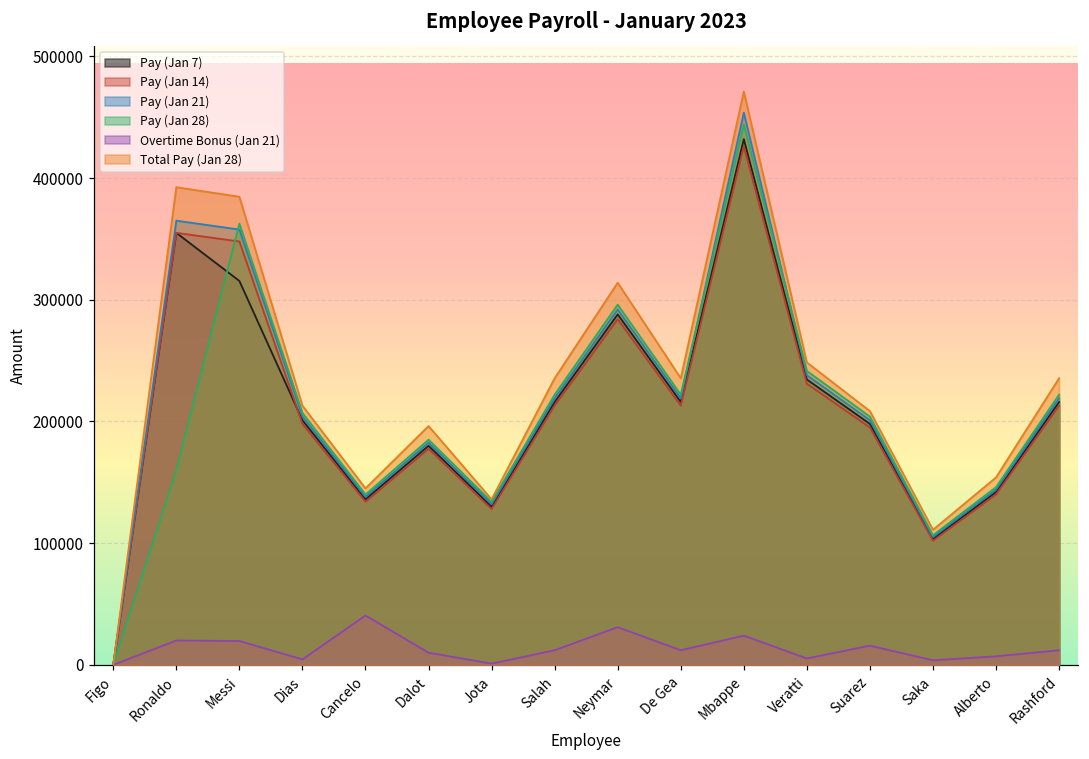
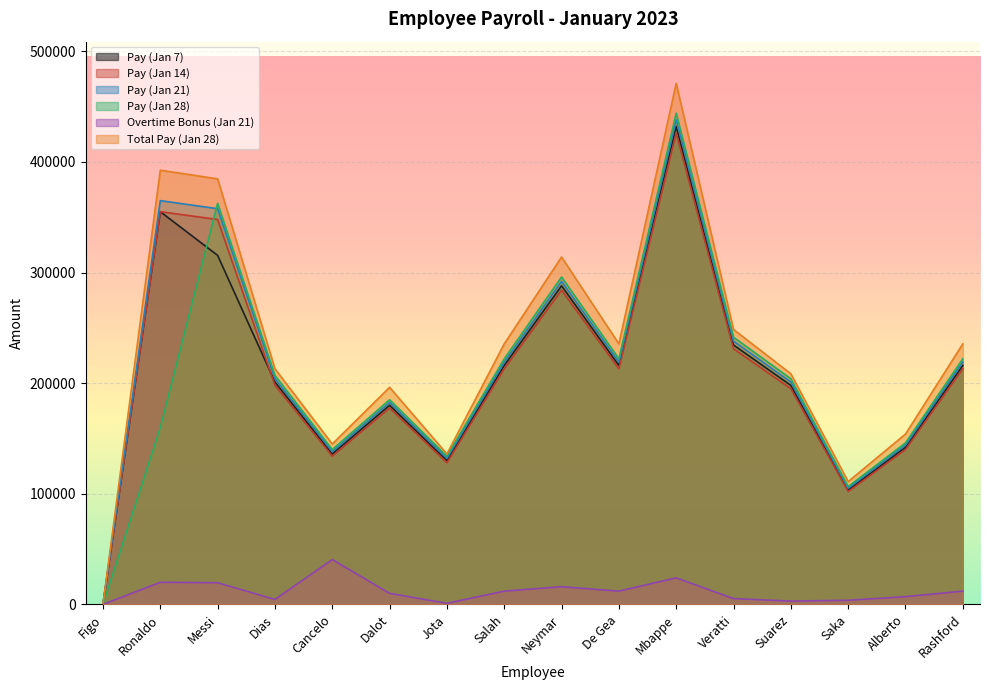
Overtime Bonus (Jan 21), Neymar: 31000 -> 16000
Pay (Jan 21), Mbappe: 454000 -> 438000
Overtime Bonus (Jan 21), Suarez: 16000 -> 3000
